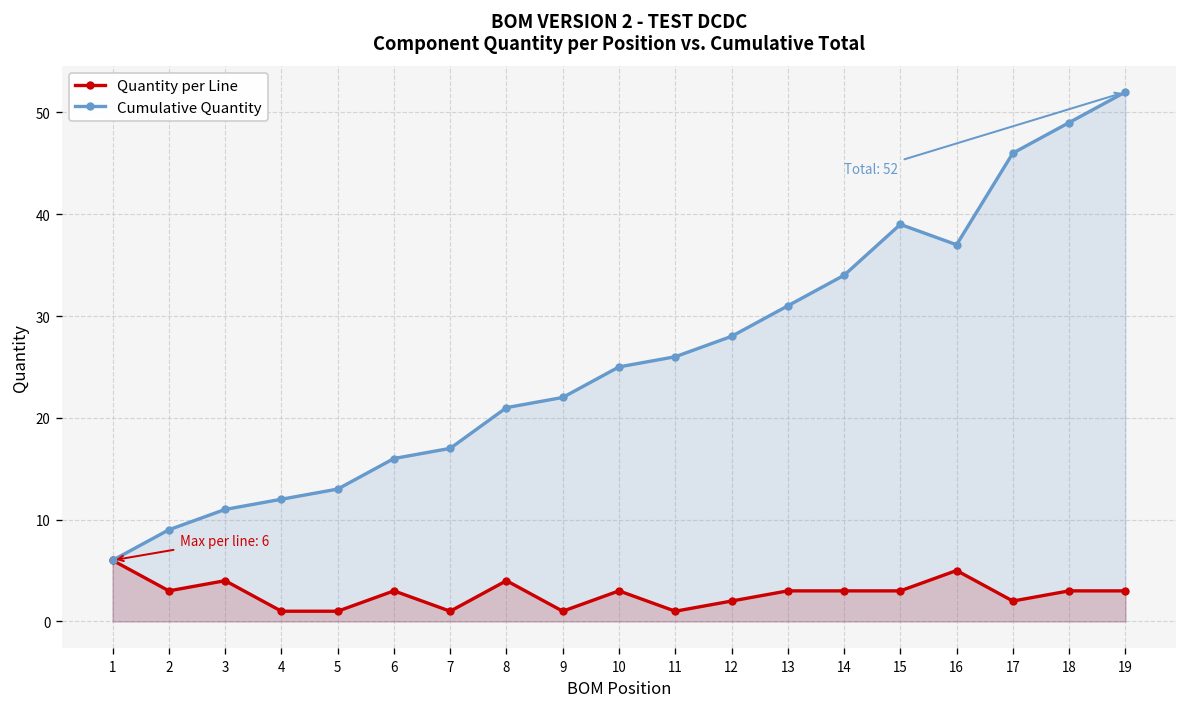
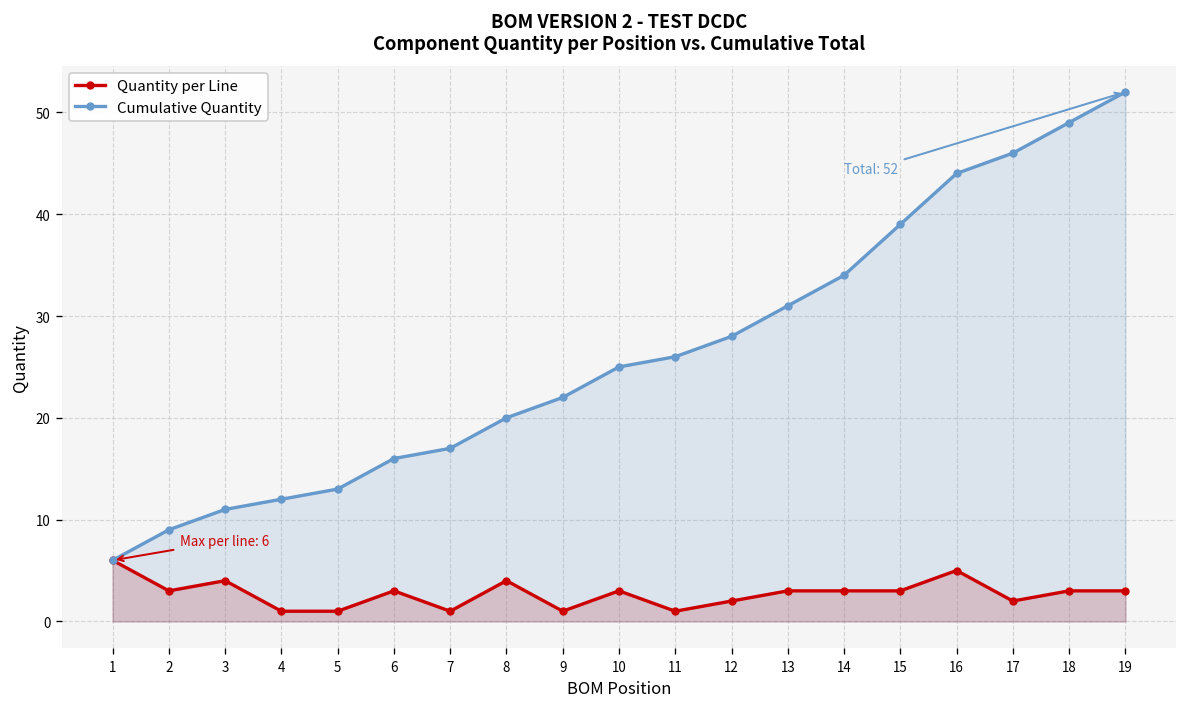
Cumulative Quantity, 8: 21 -> 20
Cumulative Quantity, 16: 37 -> 44
